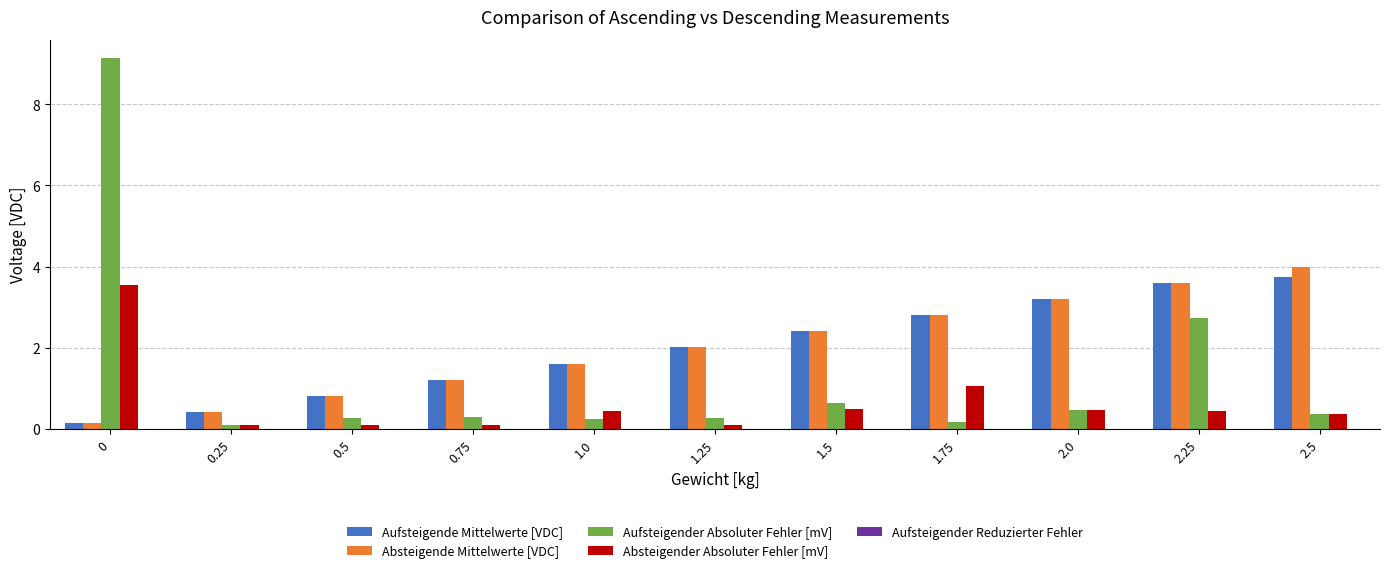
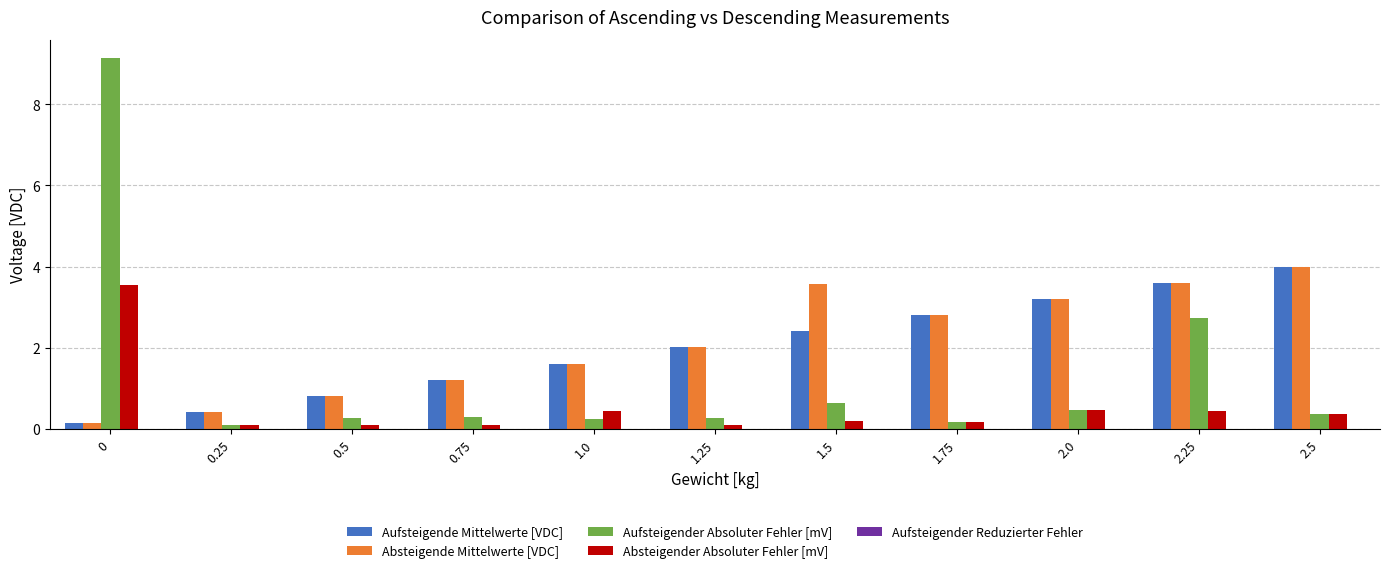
Absteigende Mittelwerte [VDC], 1.5: 2.4 -> 3.6
Absteigender Absoluter Fehler [mV], 1.5: 0.5 -> 0.2
Absteigender Absoluter Fehler [mV], 1.75: 1.0 -> 0.2
Aufsteigende Mittelwerte [VDC], 2.5: 3.7 -> 4.0
